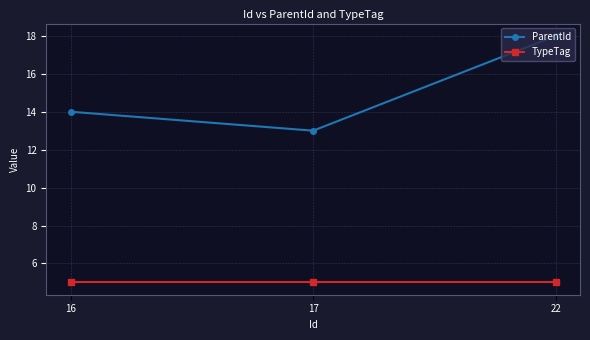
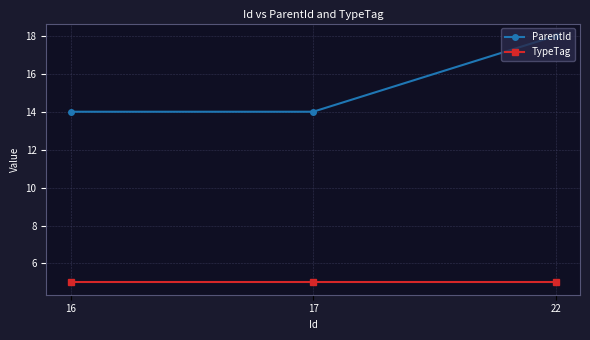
ParentId, 17: 13 -> 14
